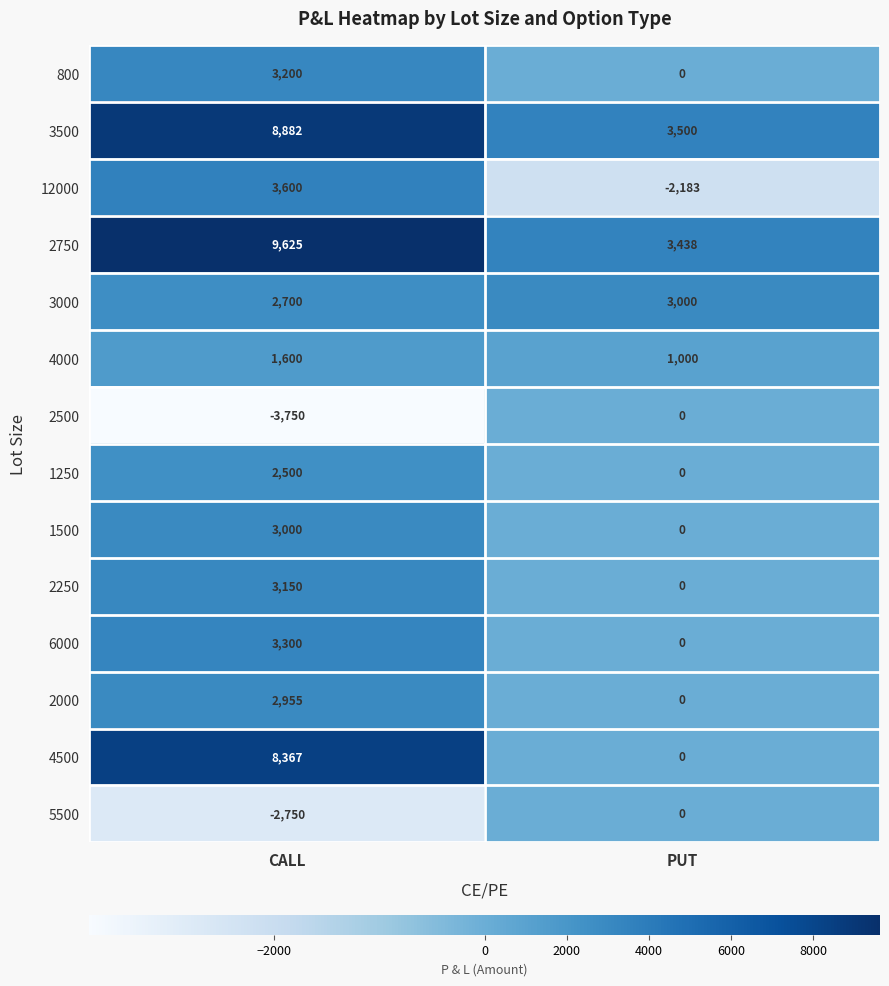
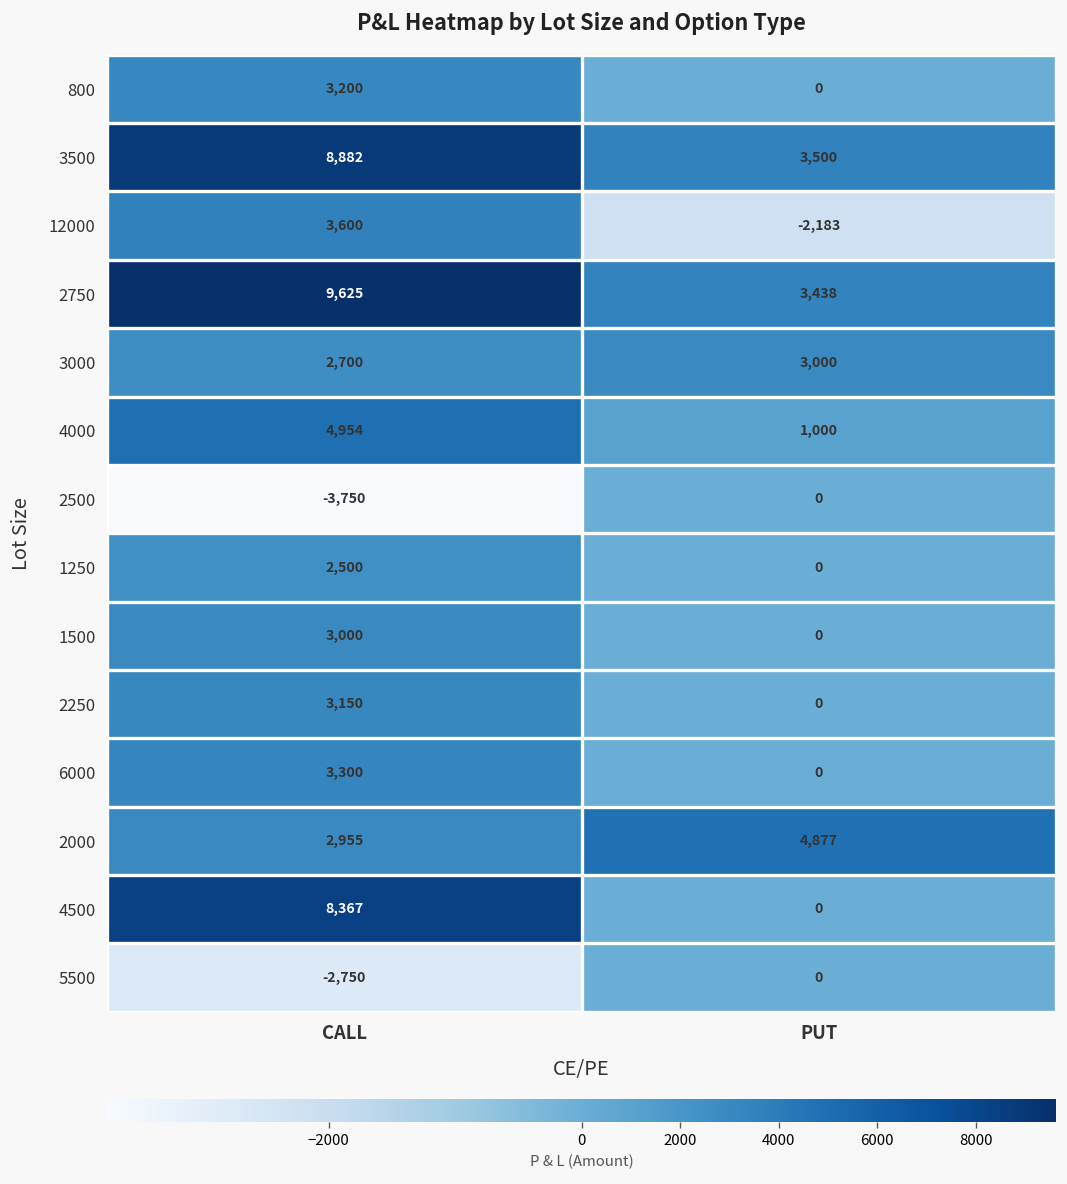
4000, CALL: 1,600 -> 4,954
2000, PUT: 0 -> 4,877
